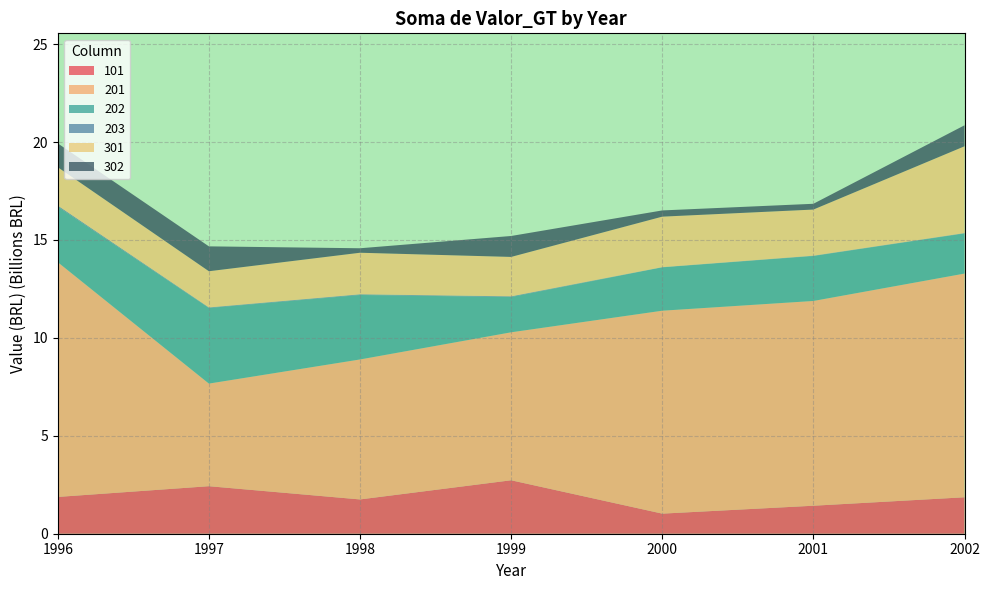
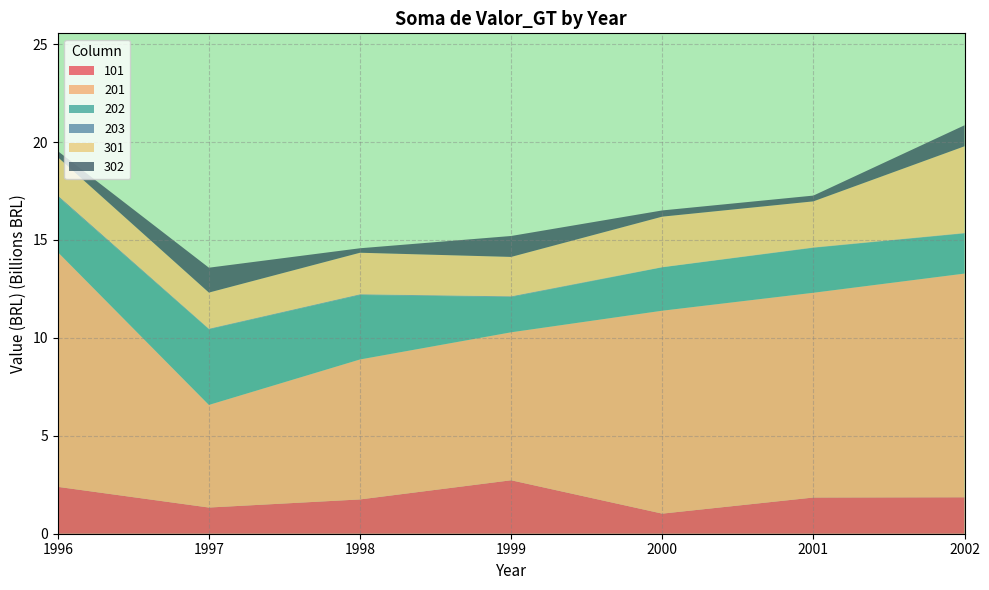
101, 1996: 1.9 -> 2.4
302, 1996: 1.2 -> 0.3
101, 1997: 2.4 -> 1.3
101, 2001: 1.4 -> 1.8
